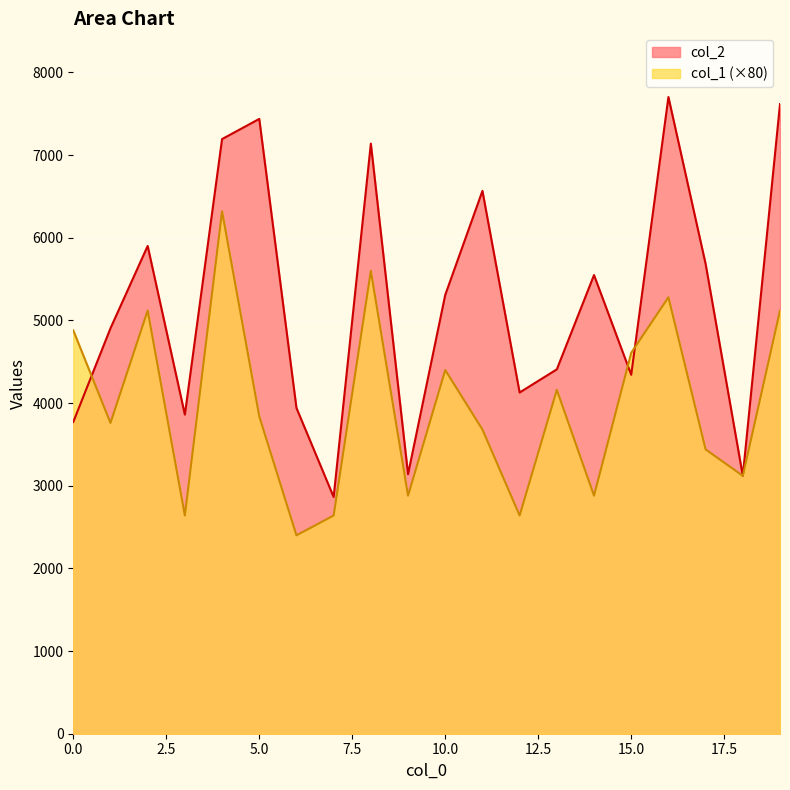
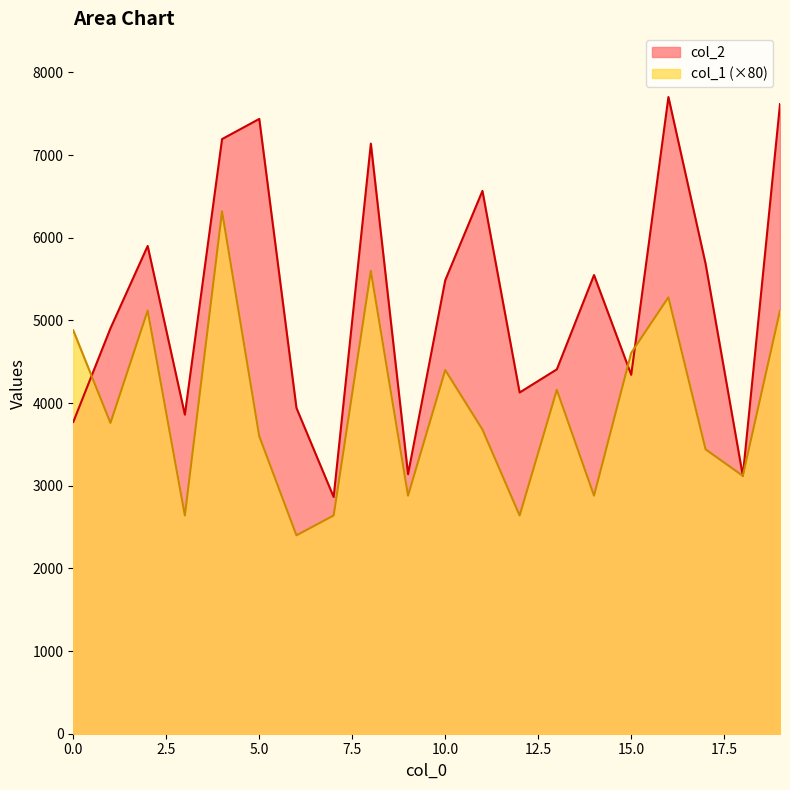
col_1 (×80), 5.0: 3800 -> 3600
col_2, 10.0: 5300 -> 5500
